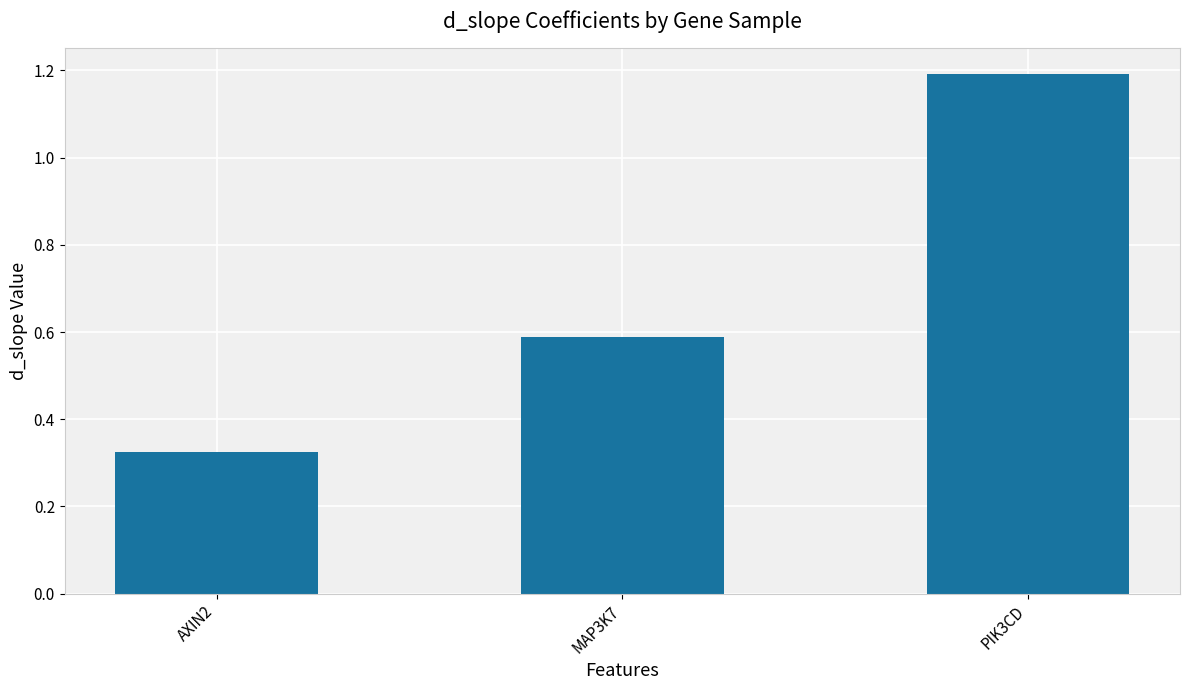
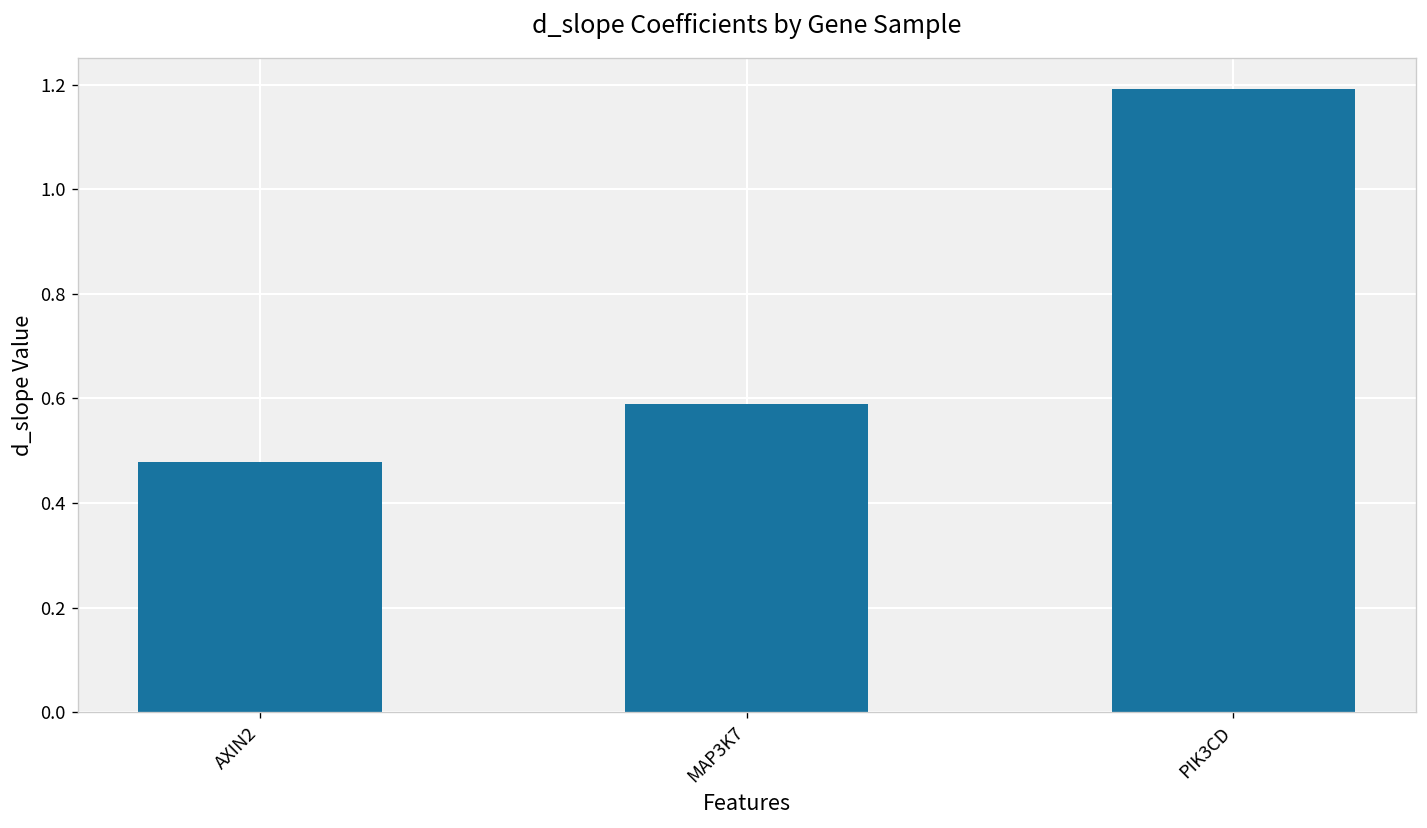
AXIN2: 0.32 -> 0.48
